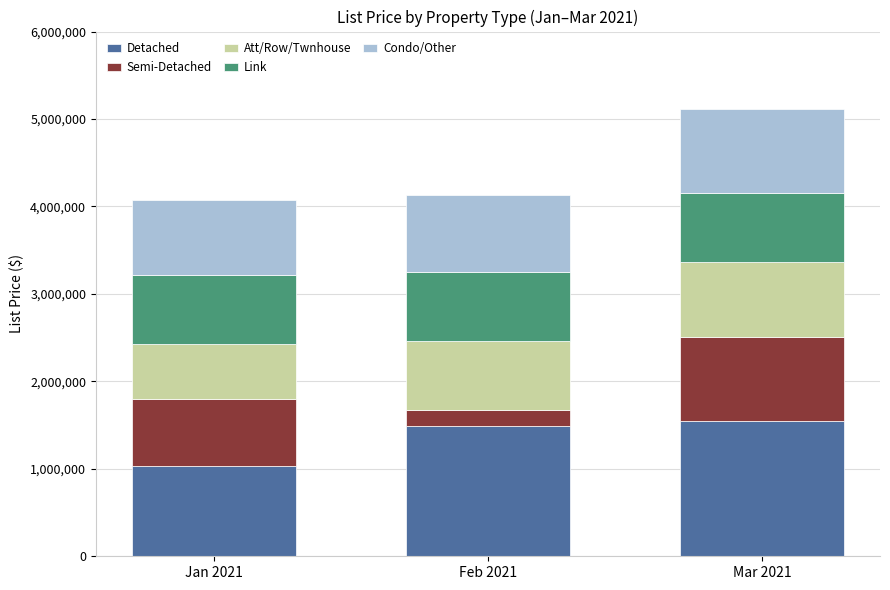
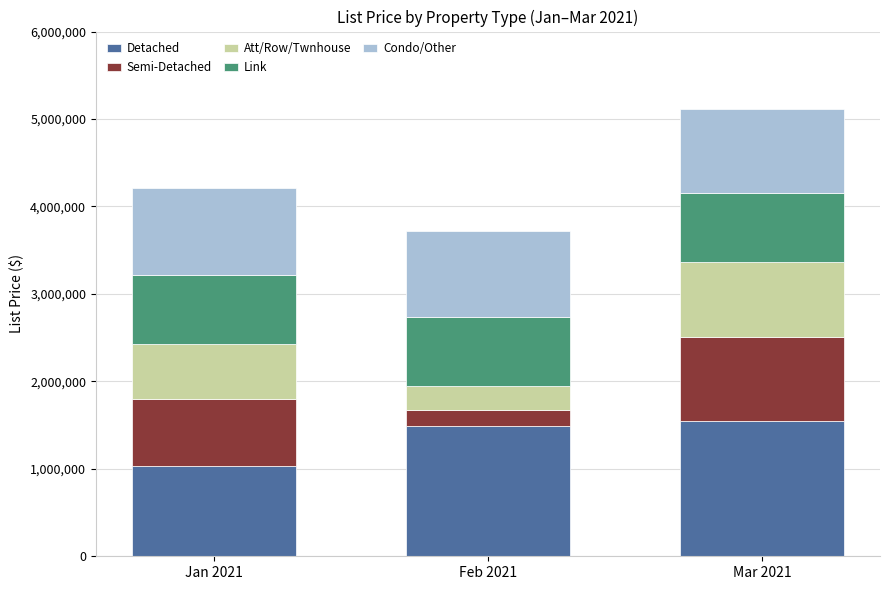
Condo/Other, Jan 2021: 900,000 -> 1,000,000
Att/Row/Twnhouse, Feb 2021: 800,000 -> 300,000
Condo/Other, Feb 2021: 900,000 -> 1,000,000
